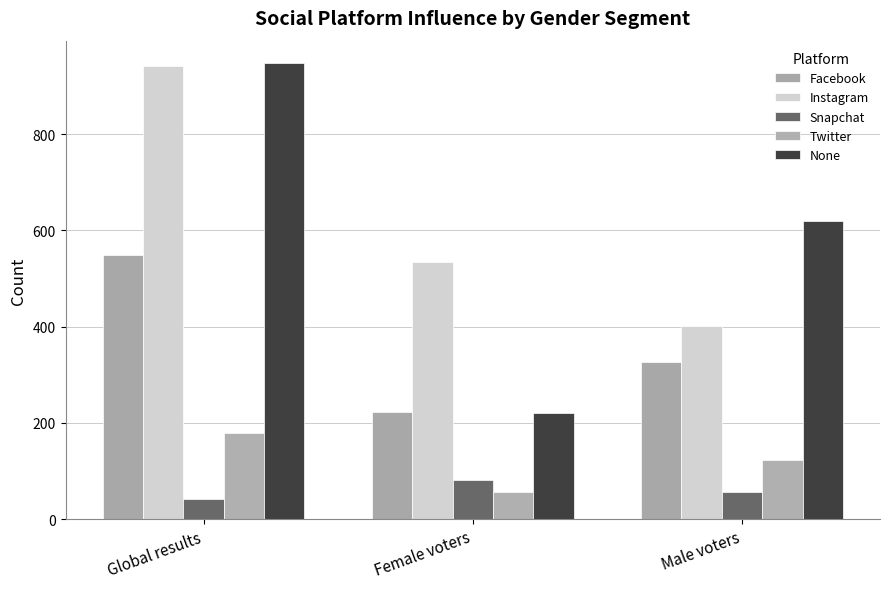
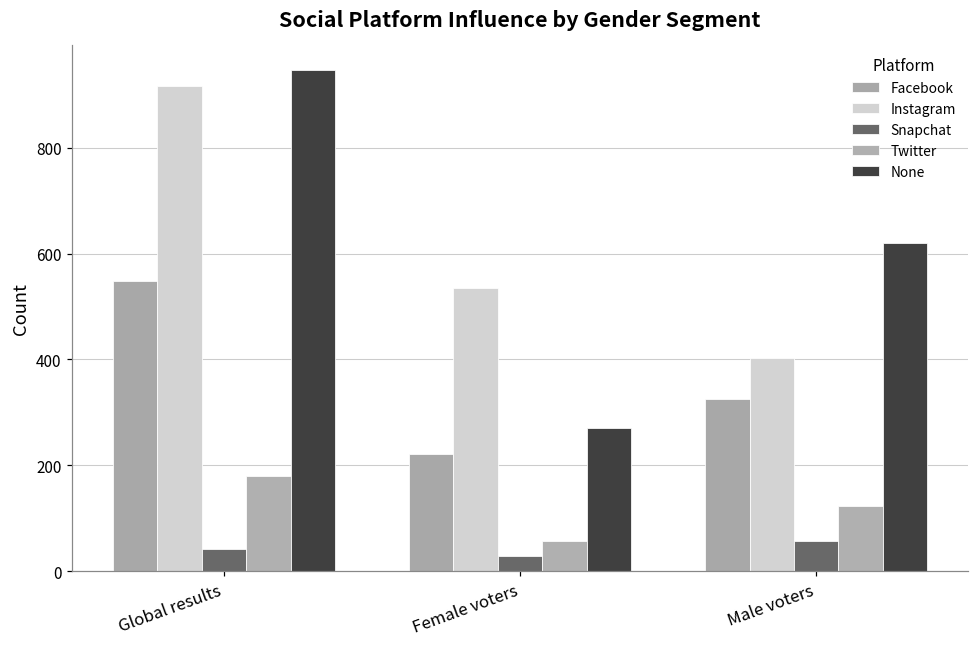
Instagram, Global results: 940 -> 920
Snapchat, Female voters: 80 -> 30
None, Female voters: 220 -> 270
